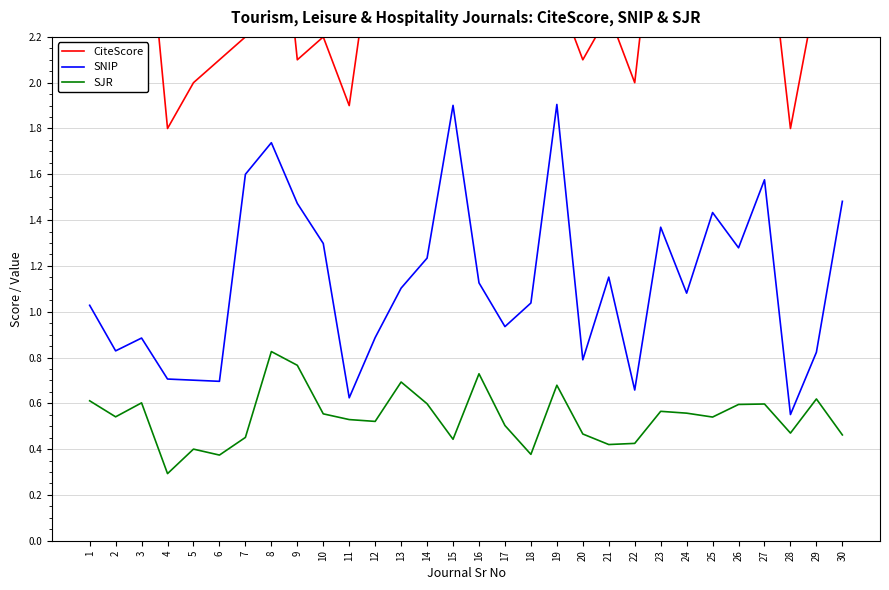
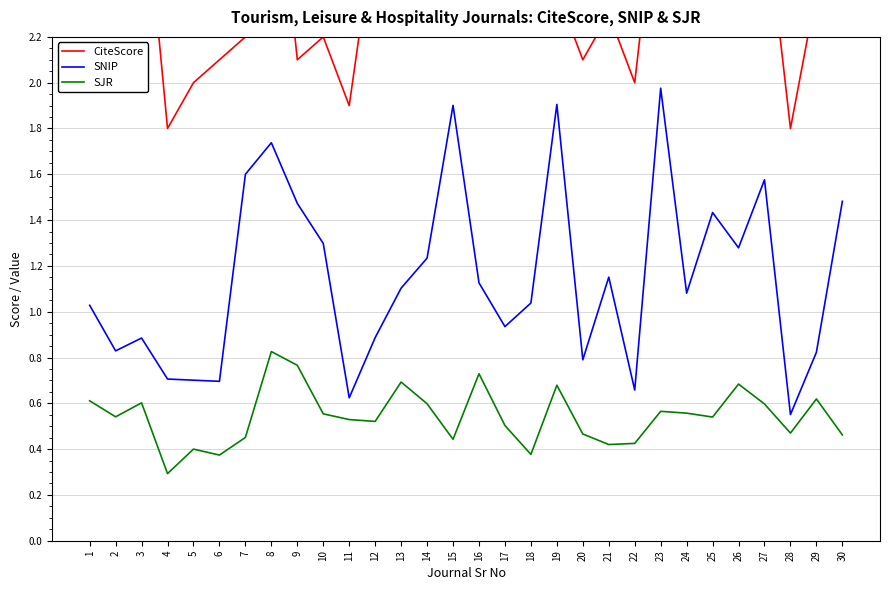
SNIP, 23: 1.37 -> 1.98
SJR, 26: 0.60 -> 0.68
